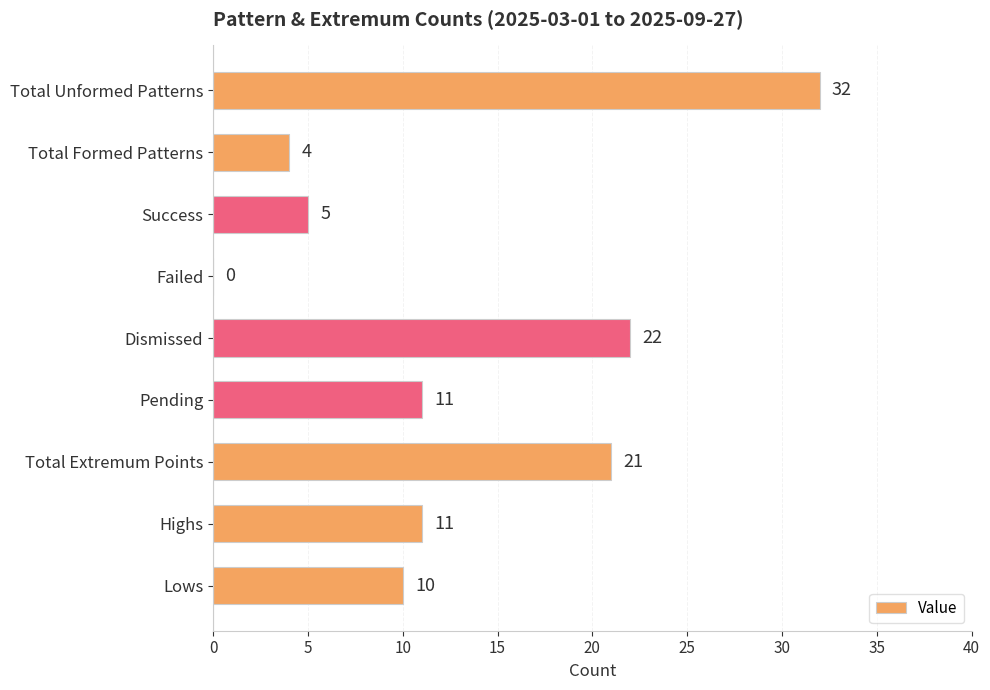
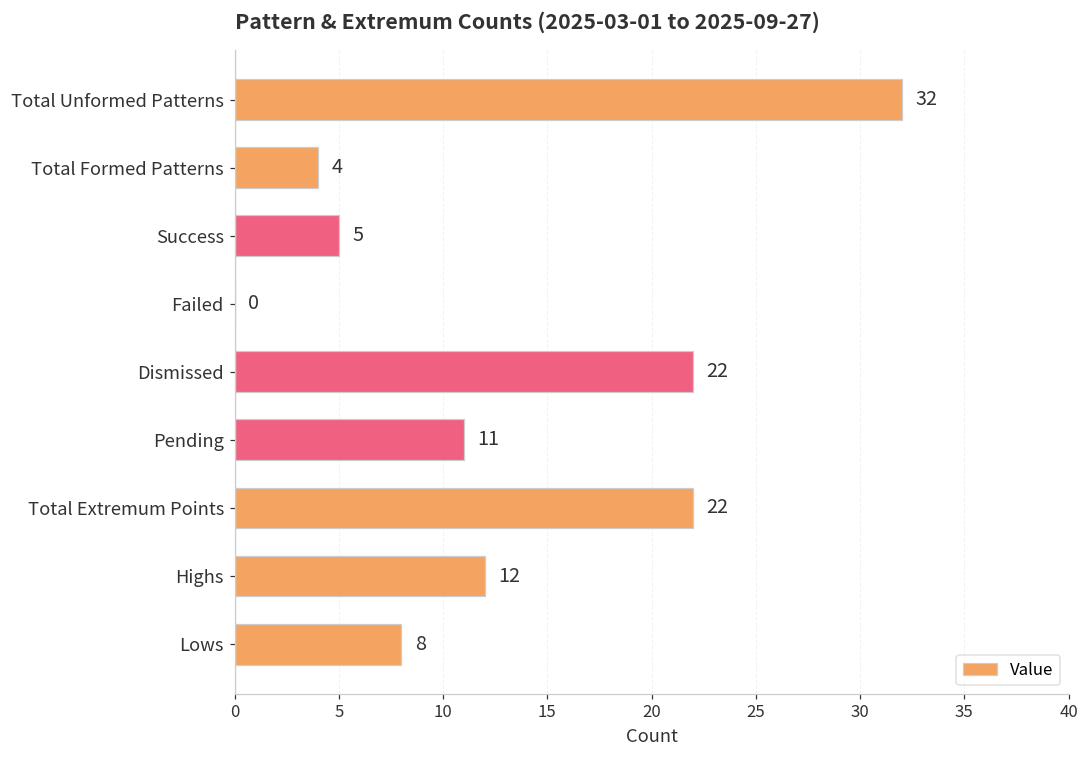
Total Extremum Points: 21 -> 22
Highs: 11 -> 12
Lows: 10 -> 8
